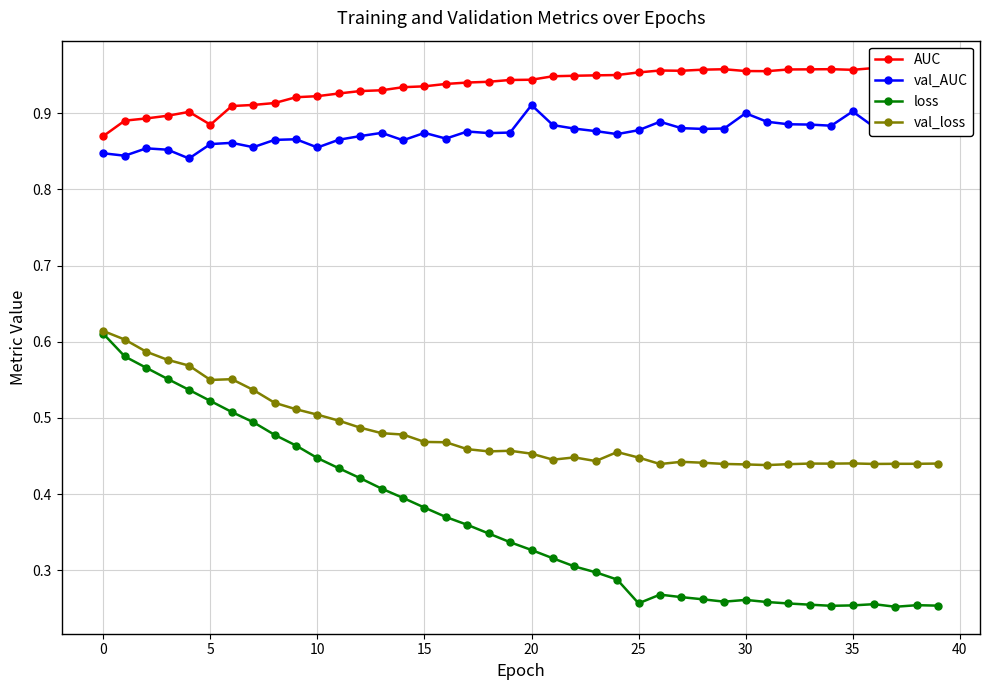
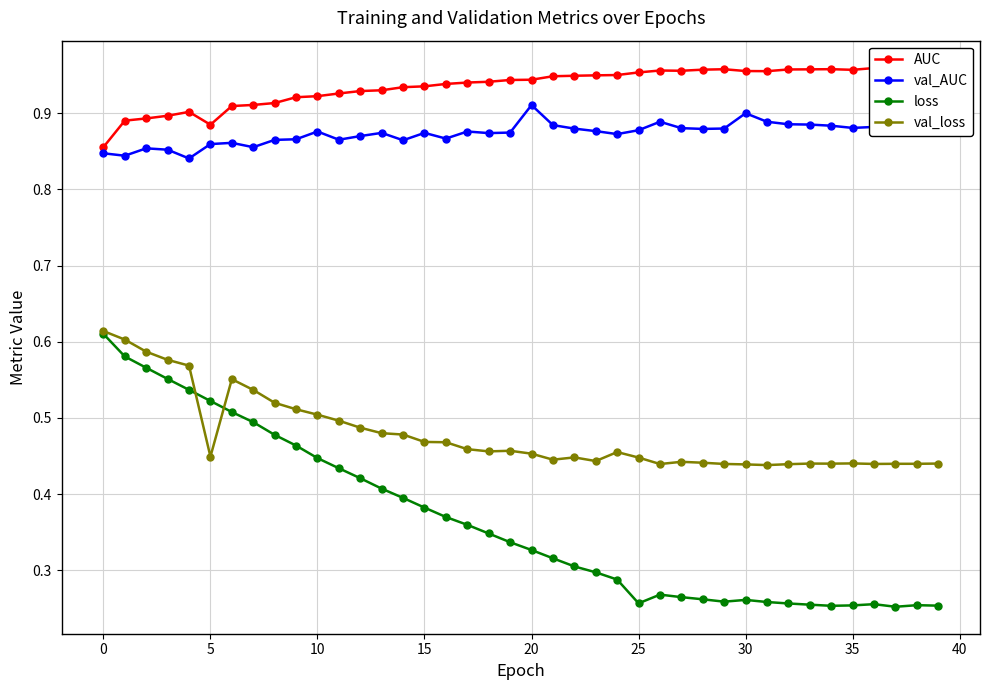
AUC, 0: 0.87 -> 0.86
val_loss, 5: 0.55 -> 0.45
val_AUC, 10: 0.86 -> 0.88
val_AUC, 35: 0.90 -> 0.88
